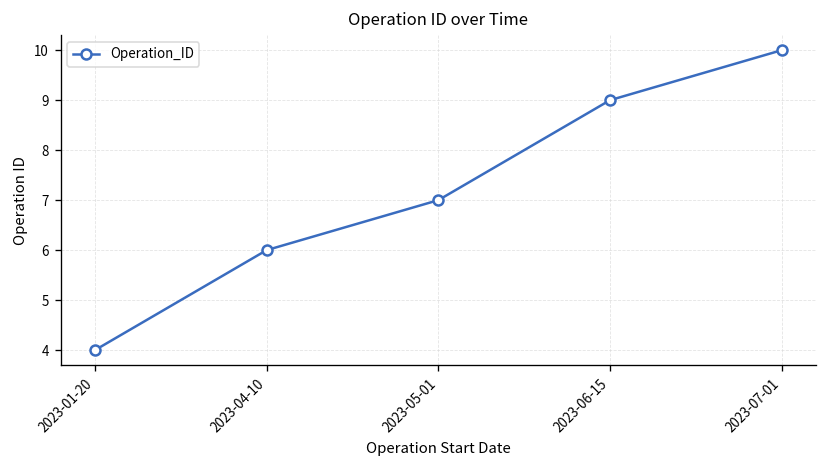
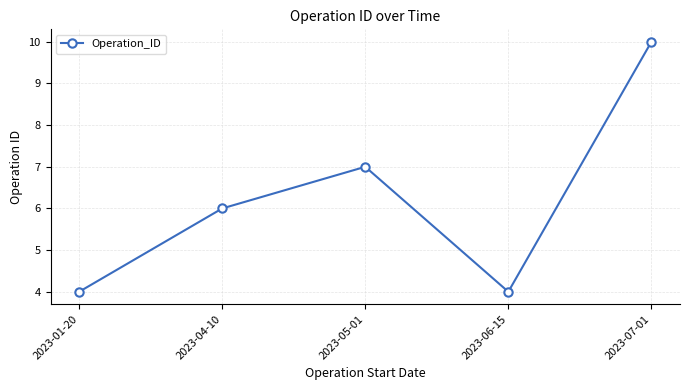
2023-06-15: 9 -> 4
